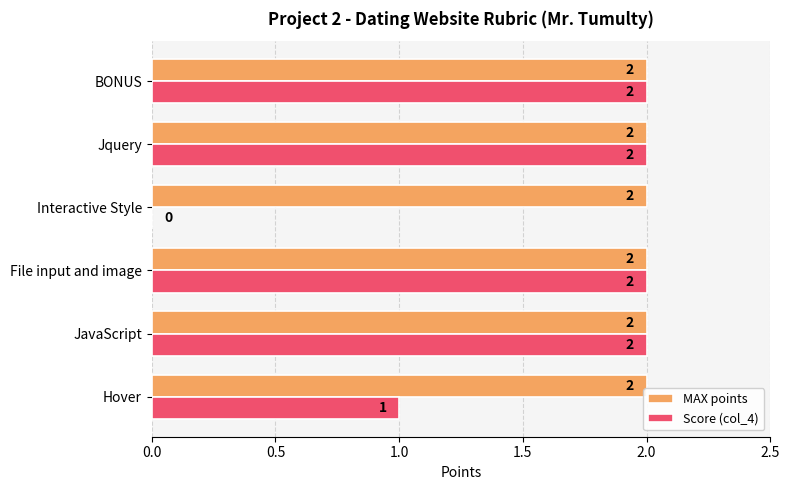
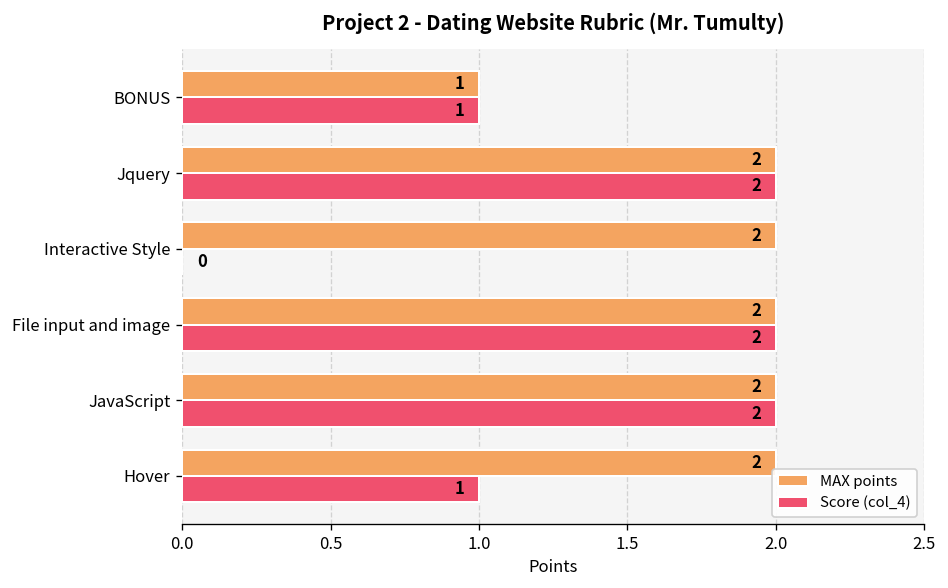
MAX points, BONUS: 2 -> 1
Score (col_4), BONUS: 2 -> 1
